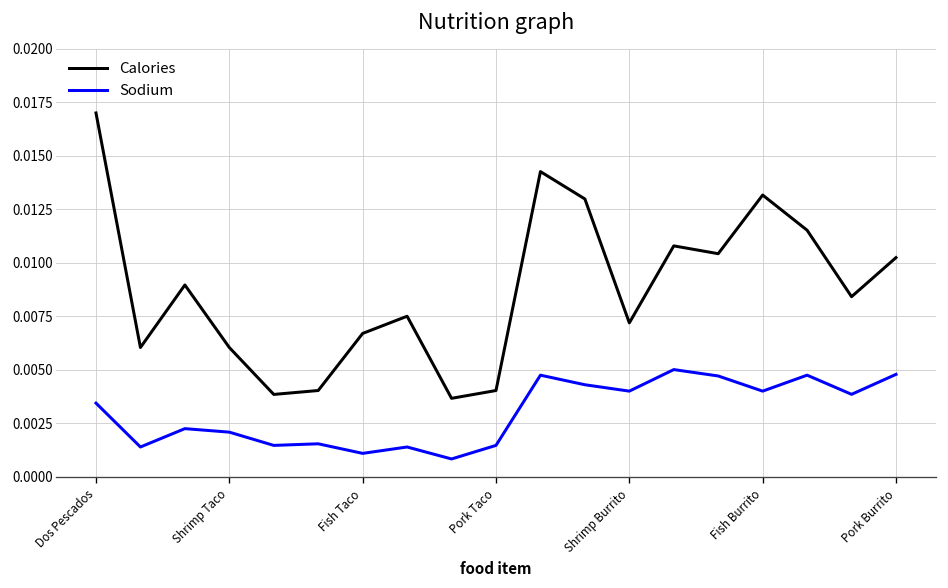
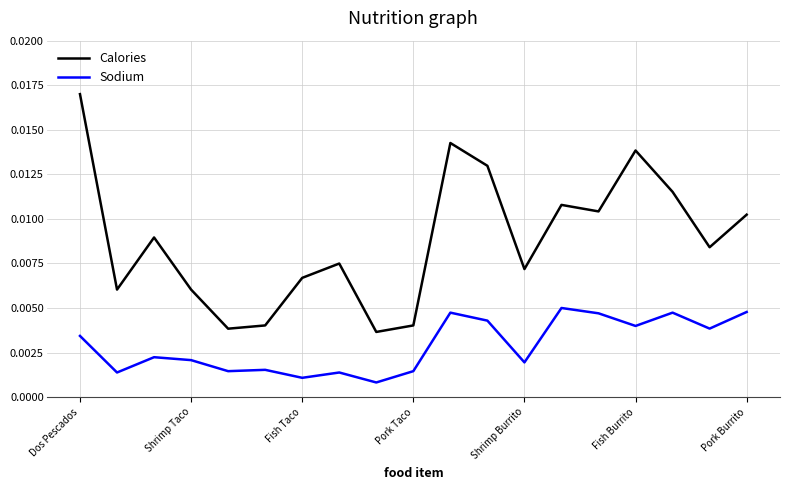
Sodium, Shrimp Burrito: 0.0040 -> 0.0019
Calories, Fish Burrito: 0.0132 -> 0.0138
